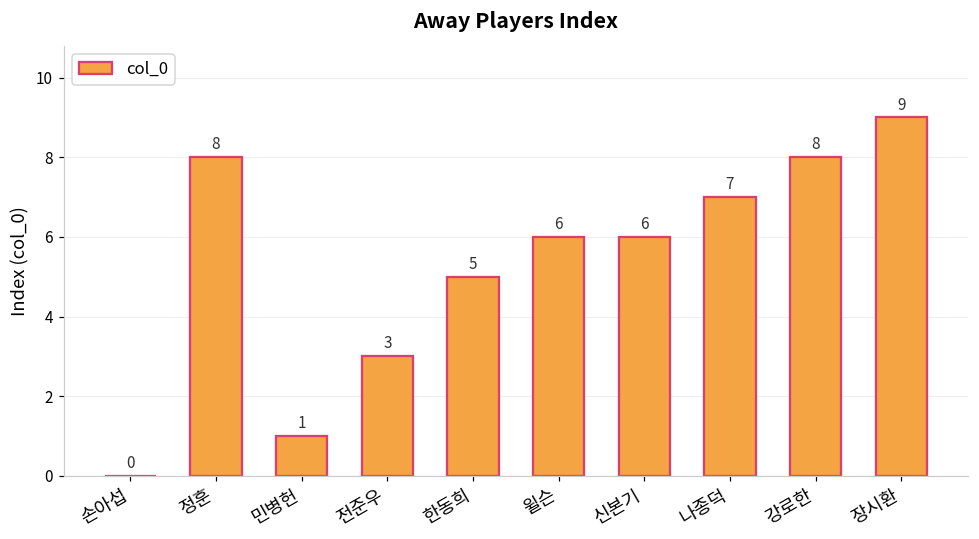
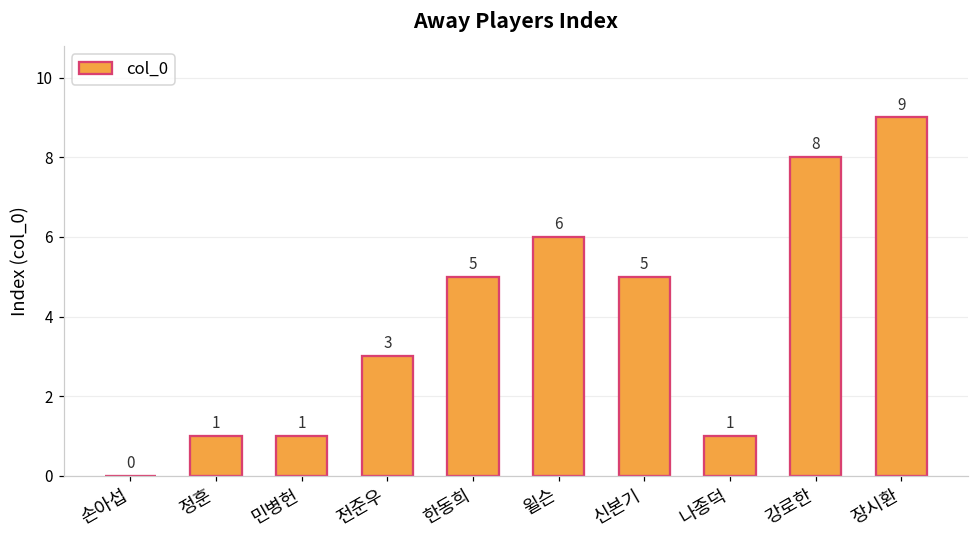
정훈: 8 -> 1
신본기: 6 -> 5
나종덕: 7 -> 1
